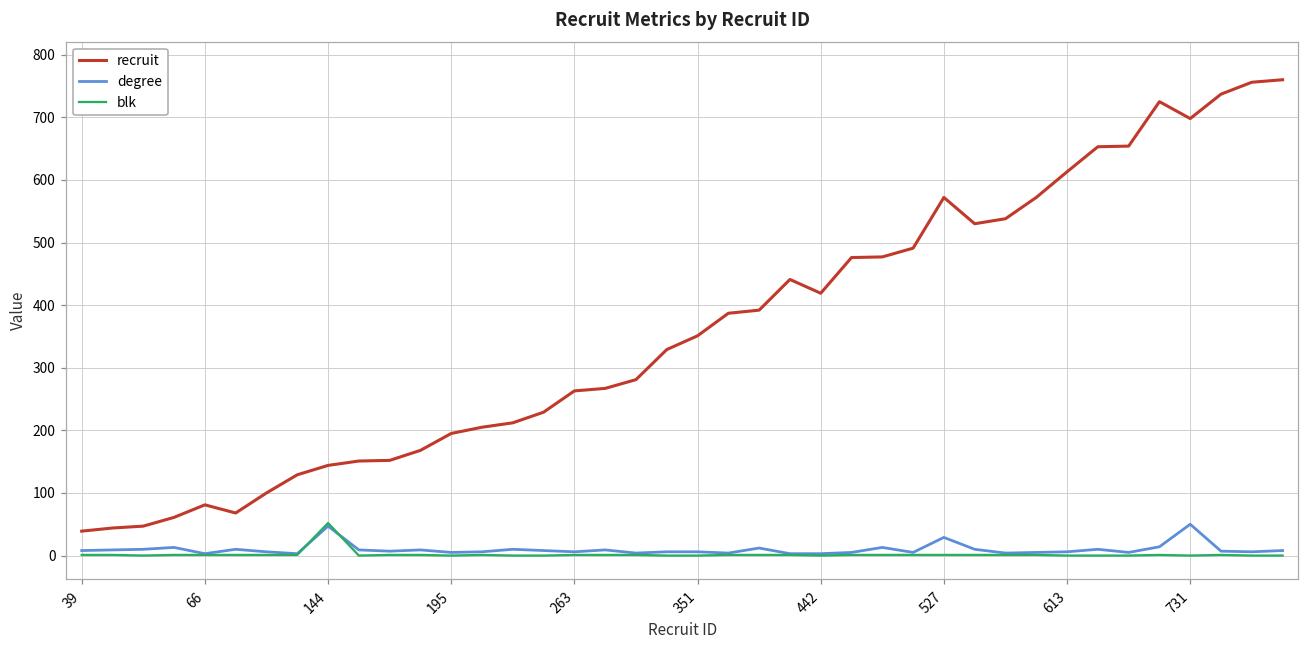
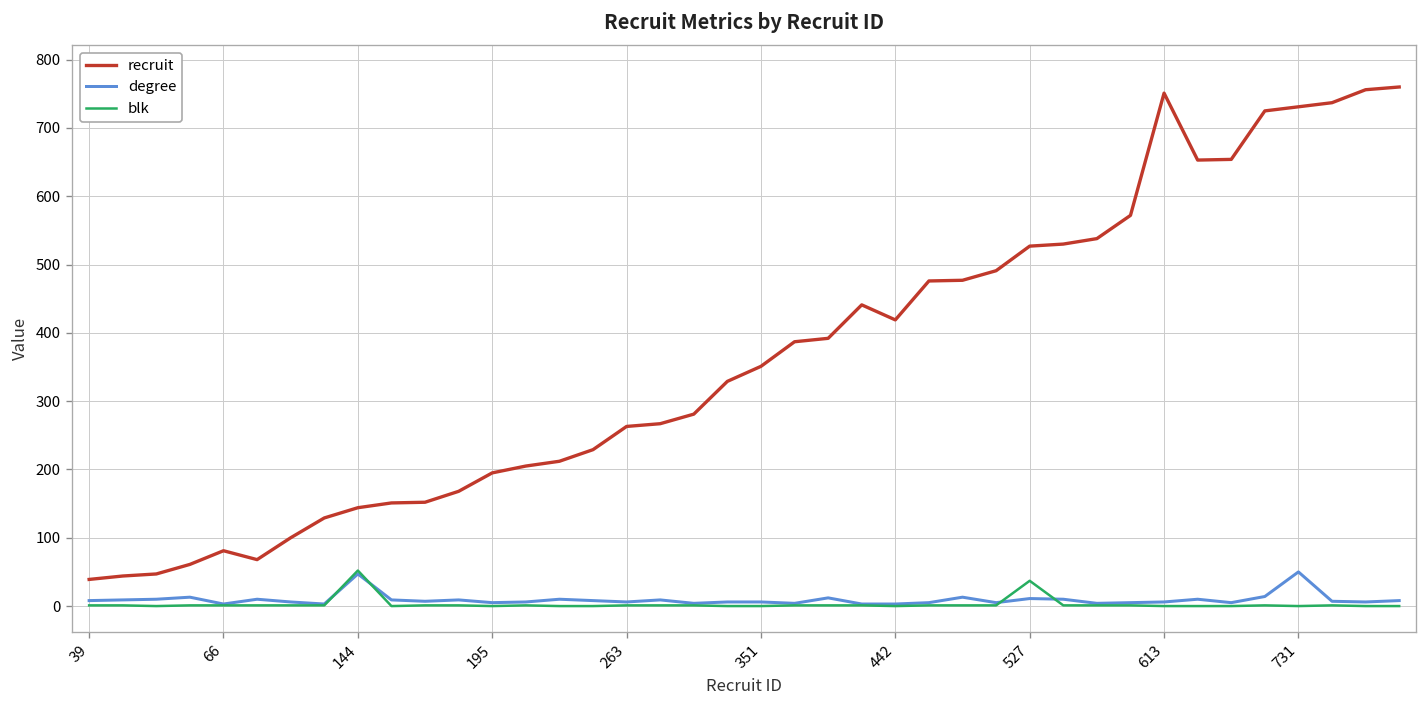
recruit, 527: 570 -> 530
degree, 527: 30 -> 10
blk, 527: 0 -> 40
recruit, 613: 610 -> 750
recruit, 731: 700 -> 730
